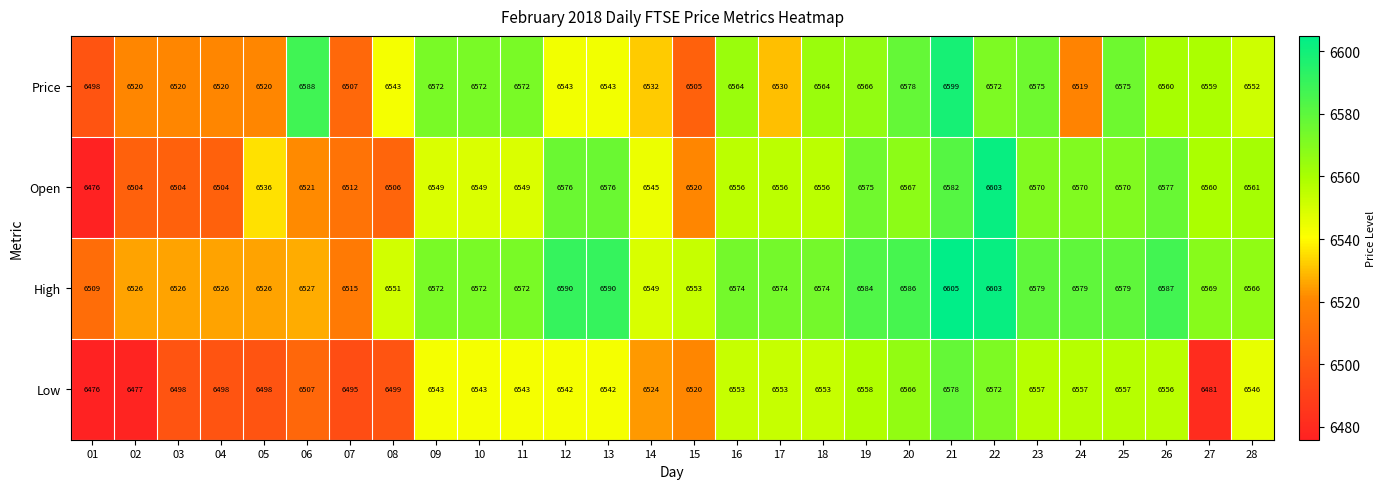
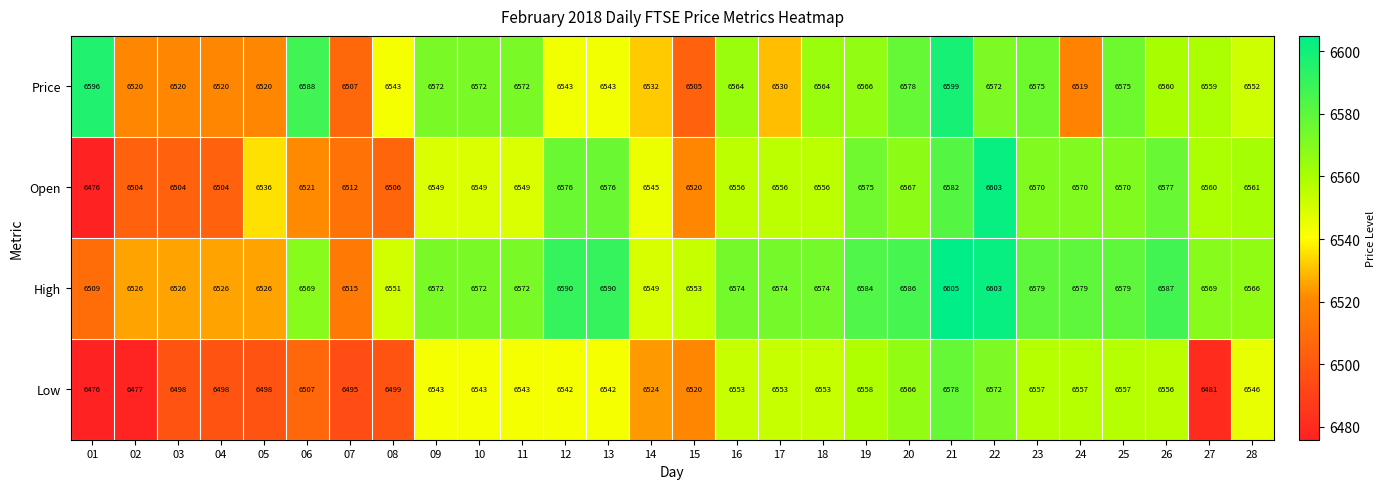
Price, 01: 6498 -> 6596
High, 06: 6527 -> 6569
